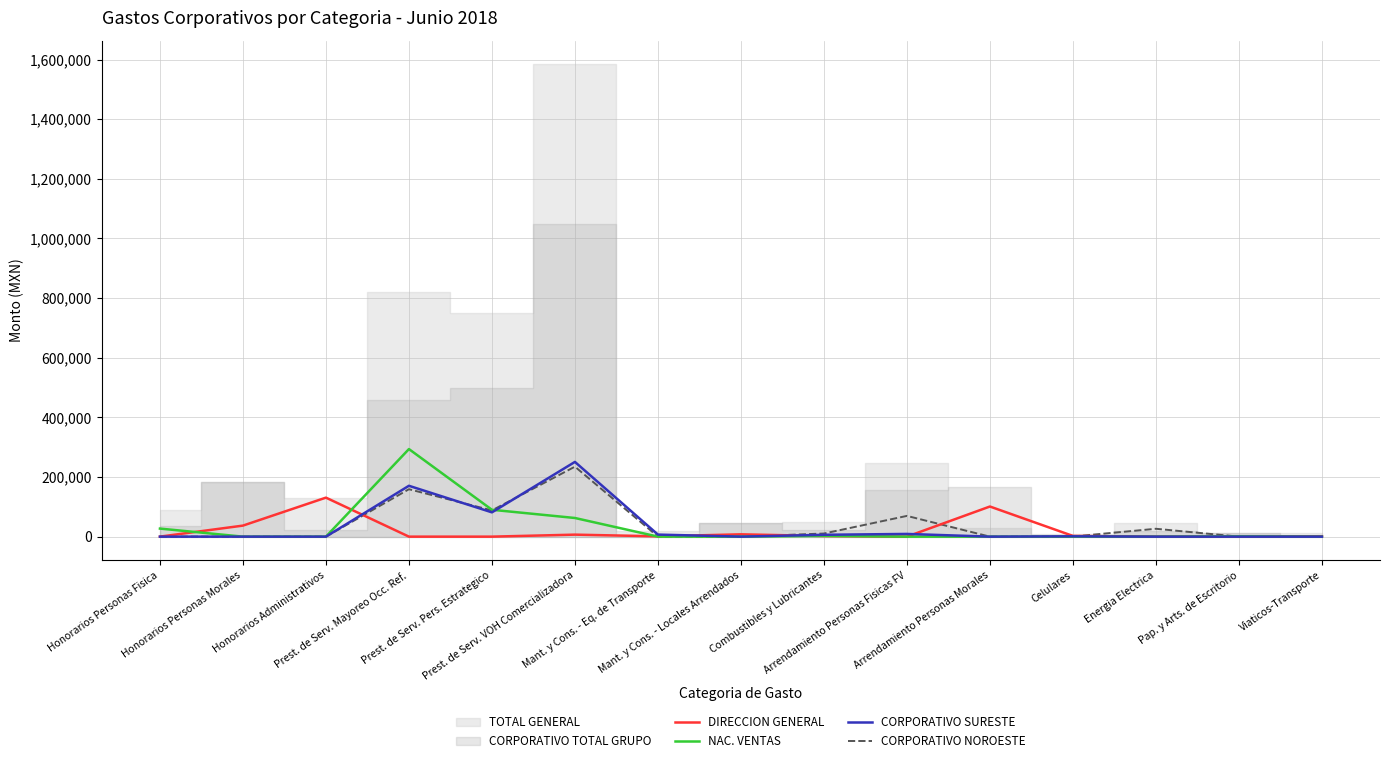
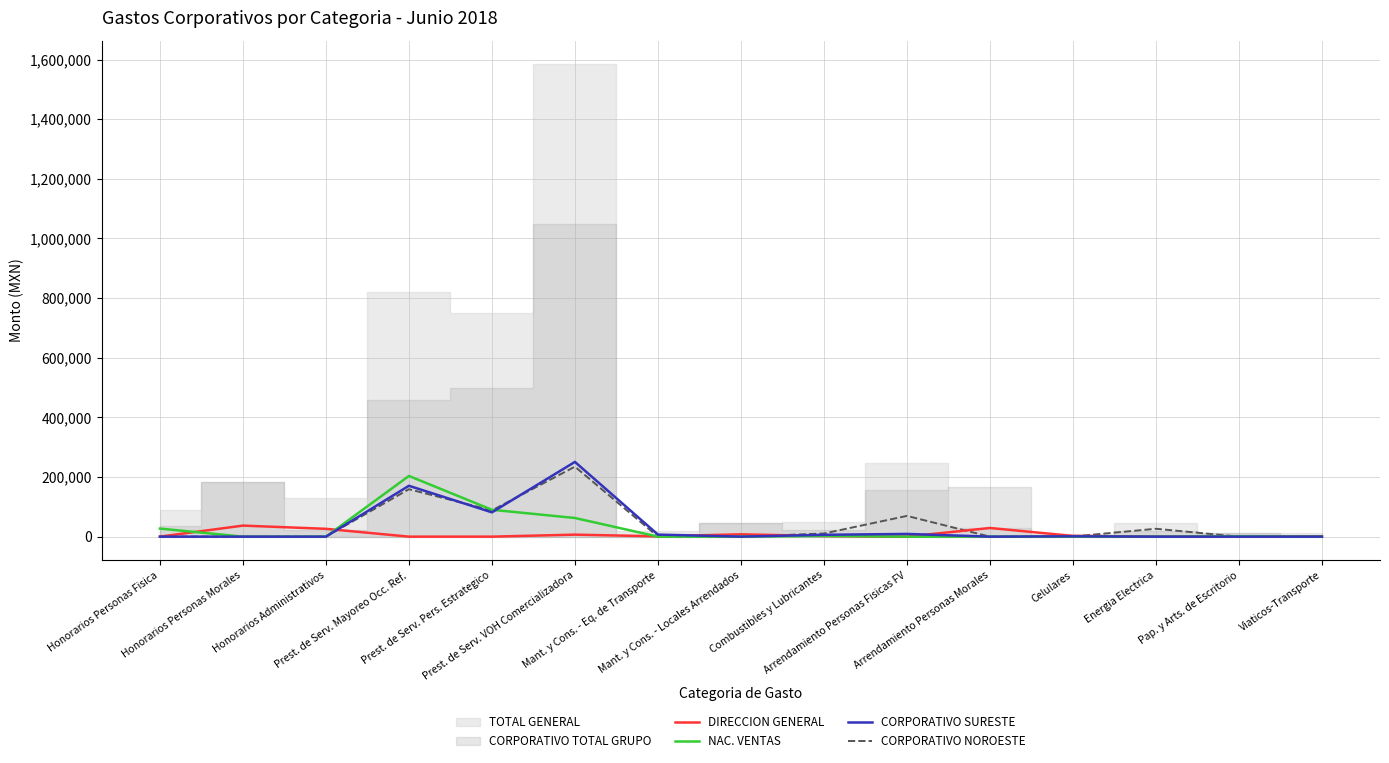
DIRECCION GENERAL, Honorarios Administrativos: 130,000 -> 30,000
NAC. VENTAS, Prest. de Serv. Mayoreo Occ. Ref.: 290,000 -> 200,000
DIRECCION GENERAL, Arrendamiento Personas Morales: 100,000 -> 30,000
